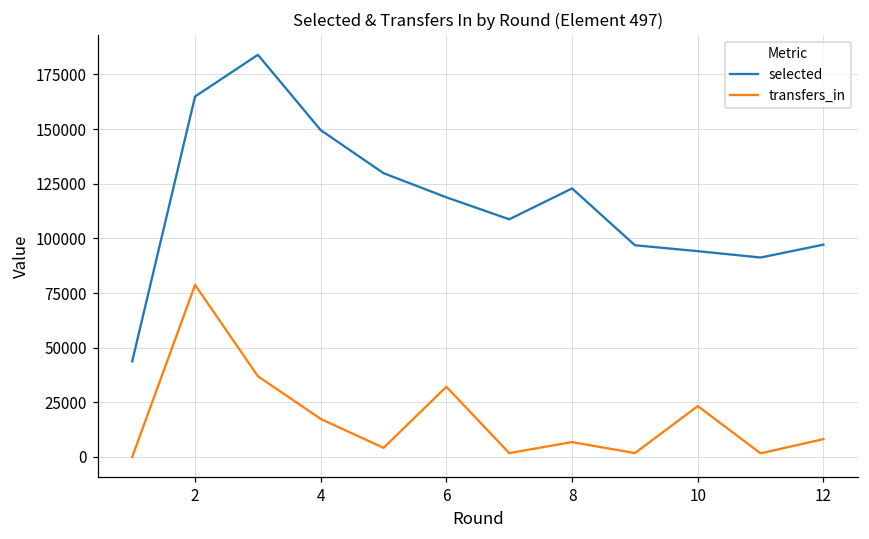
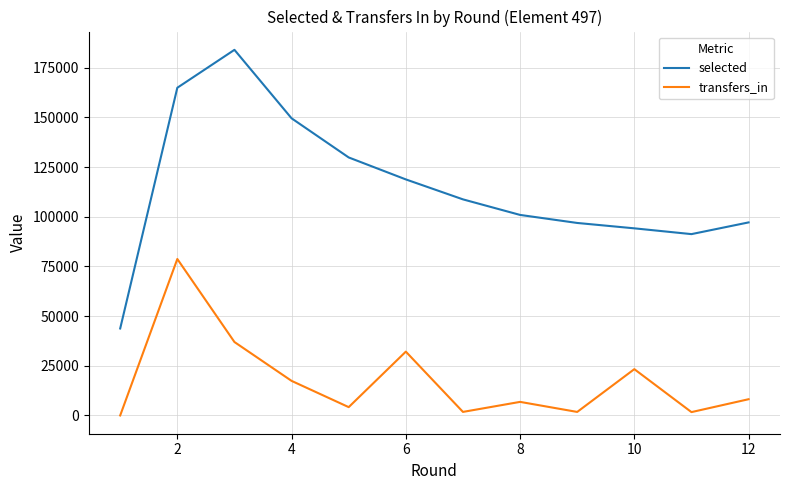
selected, 8: 123000 -> 101000
